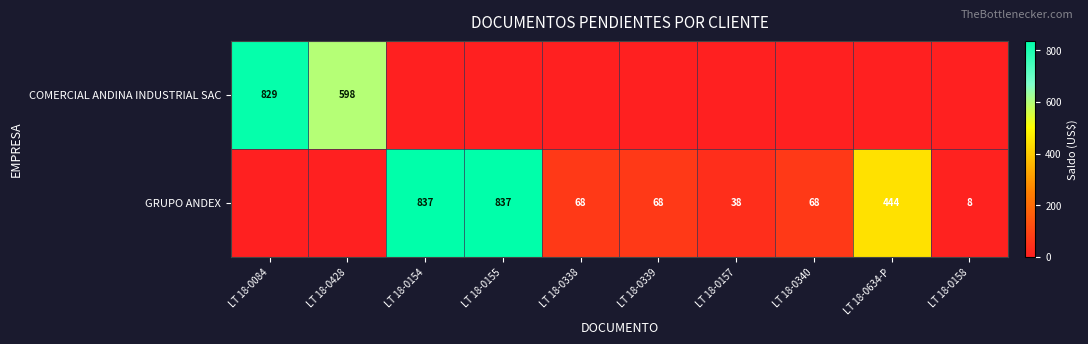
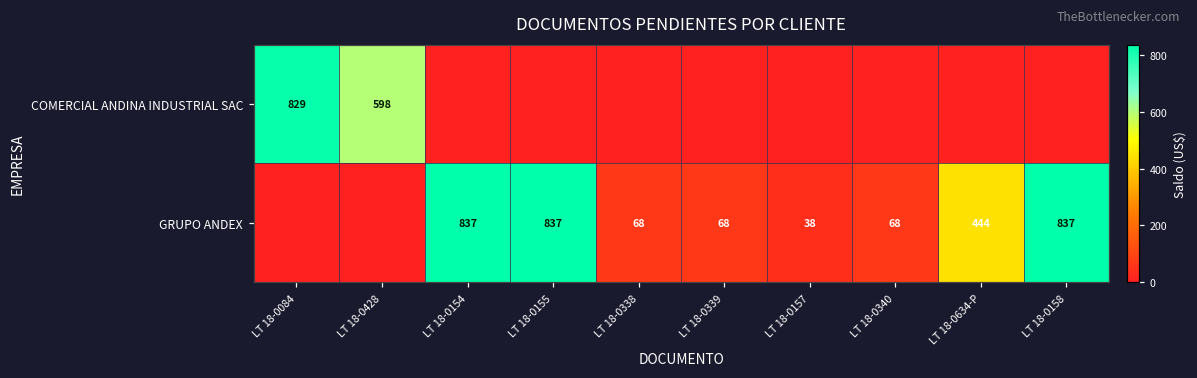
GRUPO ANDEX, LT 18-0158: 8 -> 837
